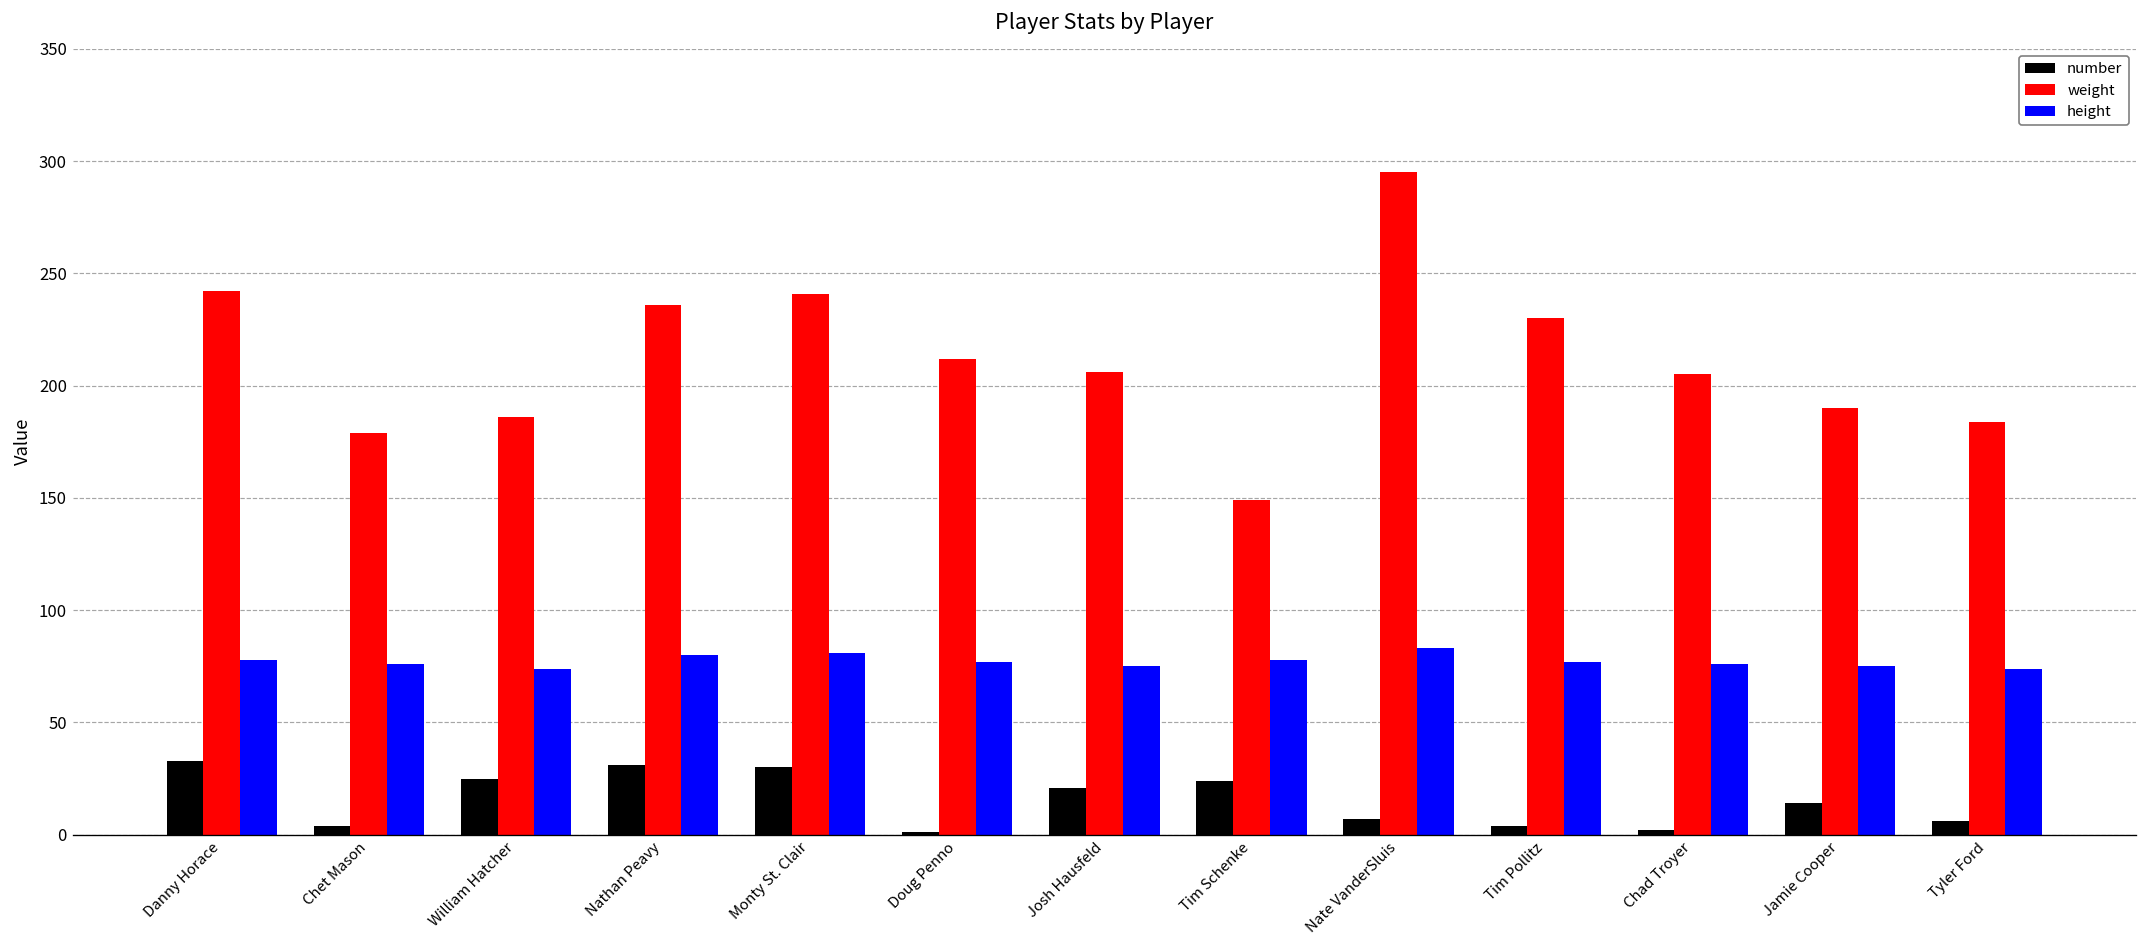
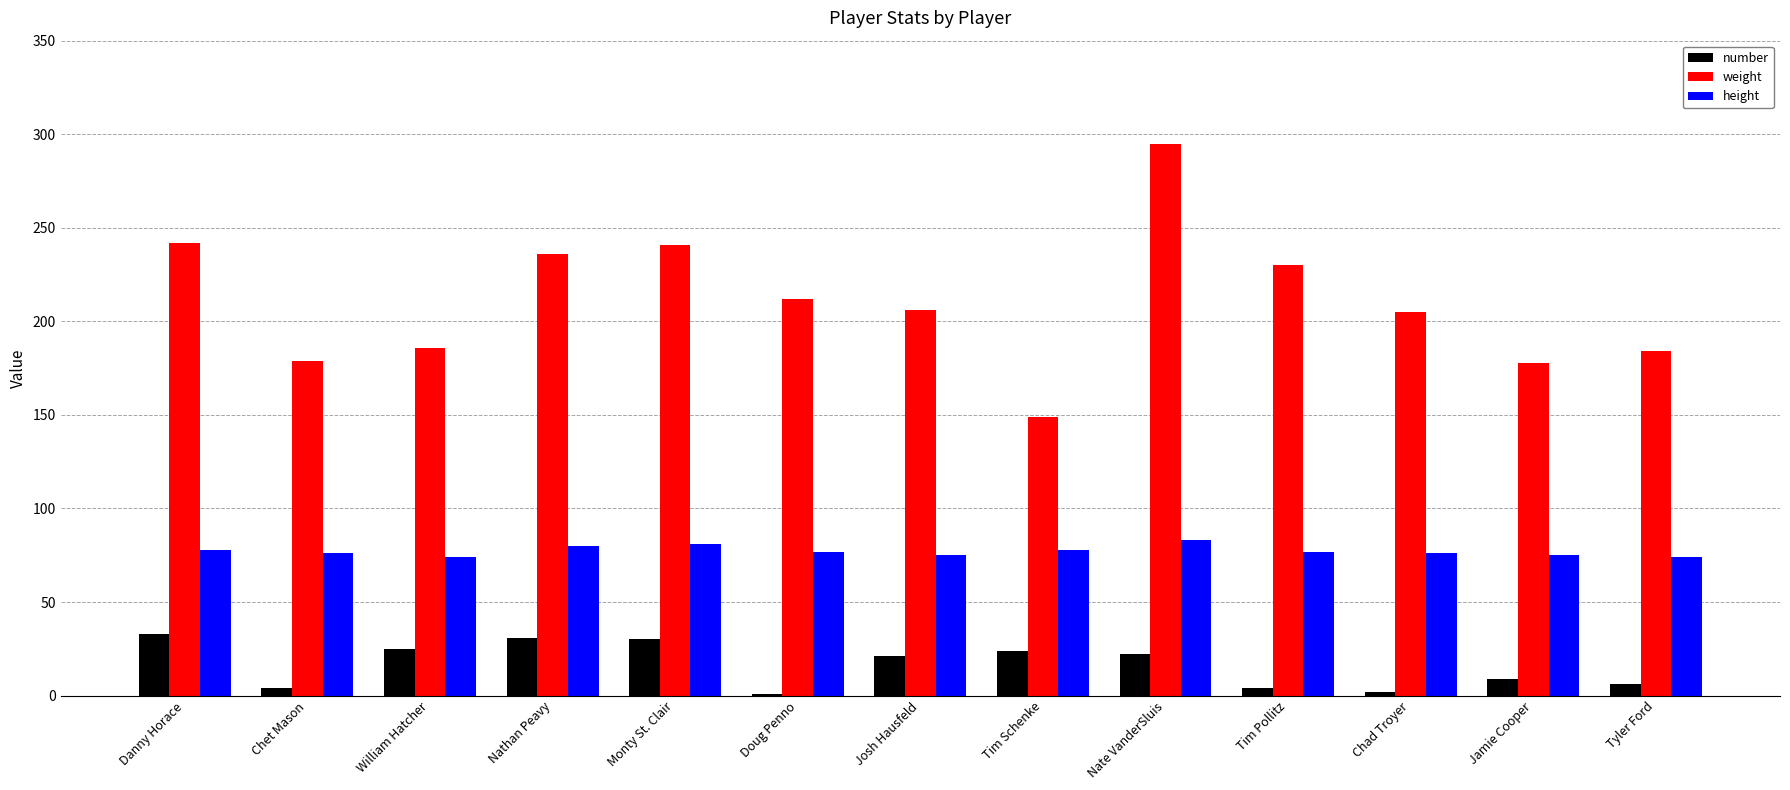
number, Nate VanderSluis: 7 -> 22
number, Jamie Cooper: 14 -> 9
weight, Jamie Cooper: 190 -> 178
